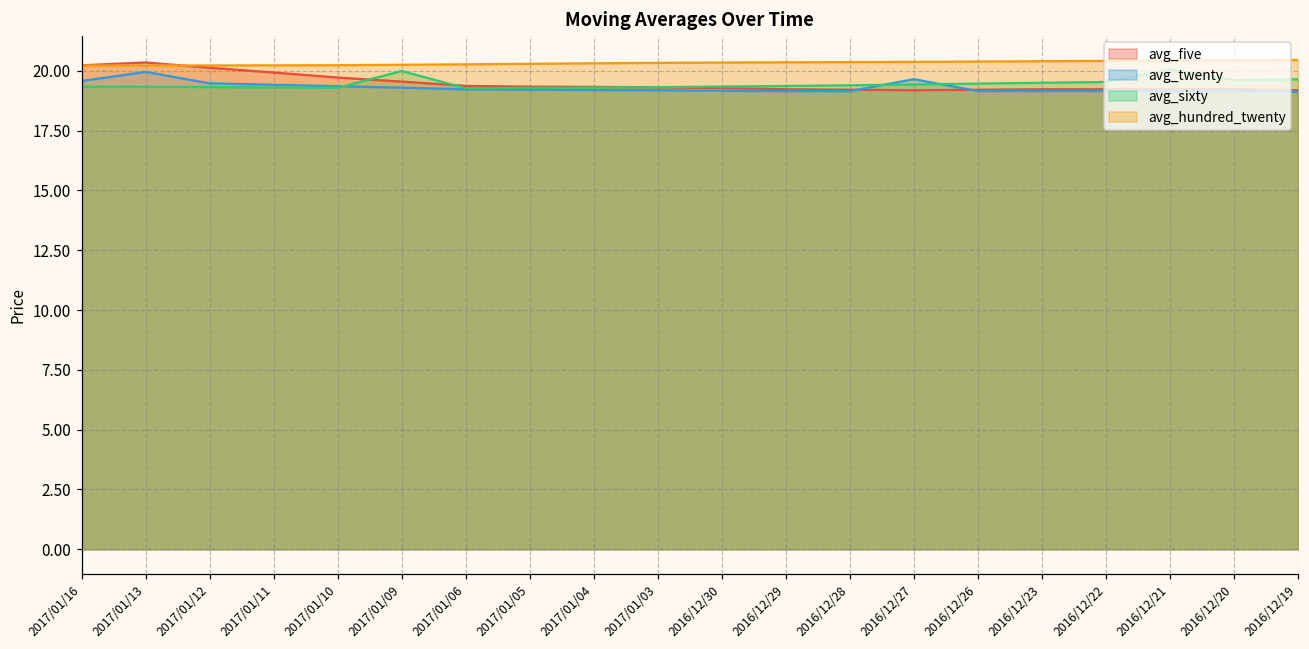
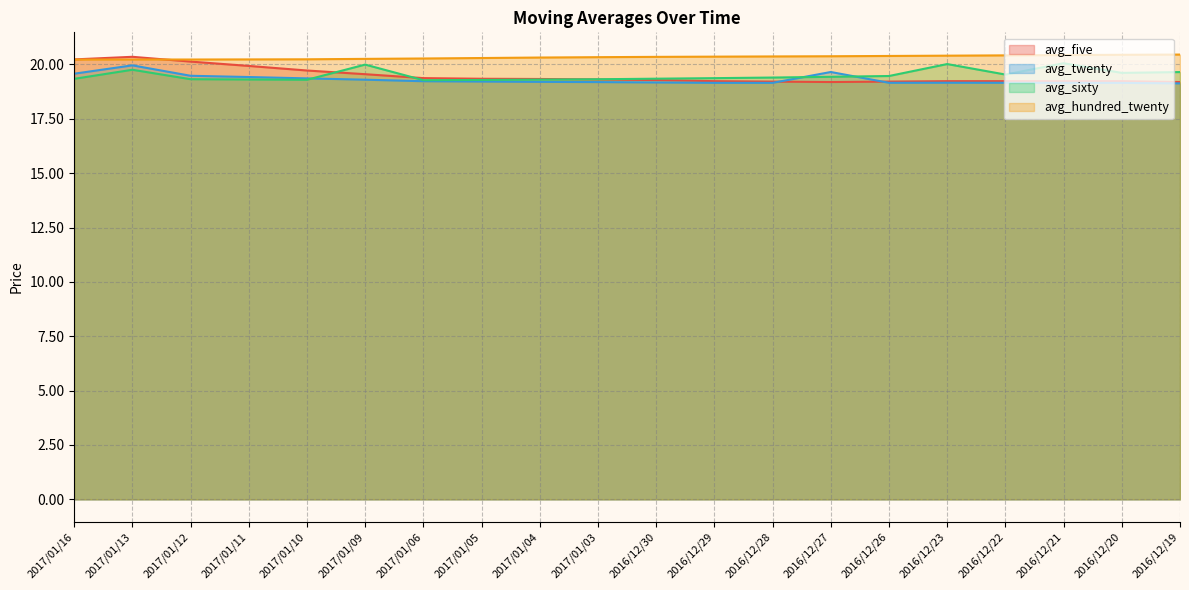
avg_sixty, 2017/01/13: 19.3 -> 19.8
avg_sixty, 2016/12/23: 19.5 -> 20.0
